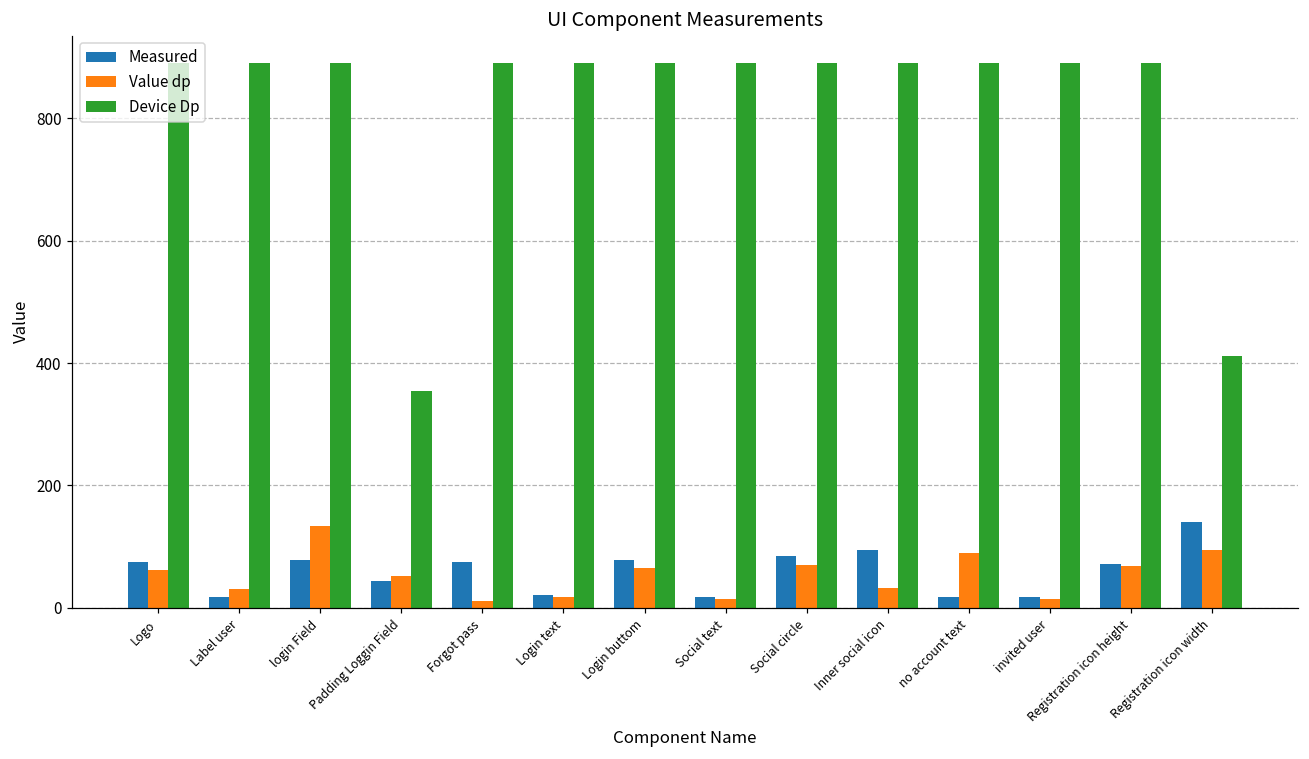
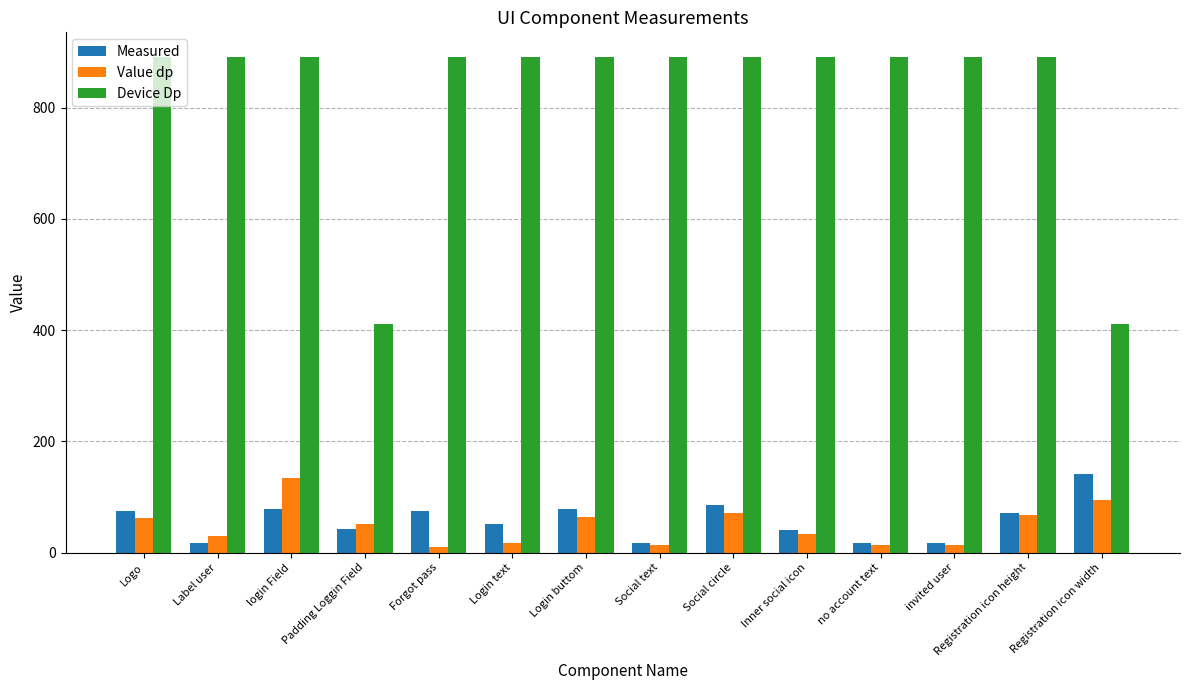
Device Dp, Padding Loggin Field: 350 -> 410
Measured, Login text: 20 -> 50
Measured, Inner social icon: 100 -> 40
Value dp, no account text: 90 -> 10
